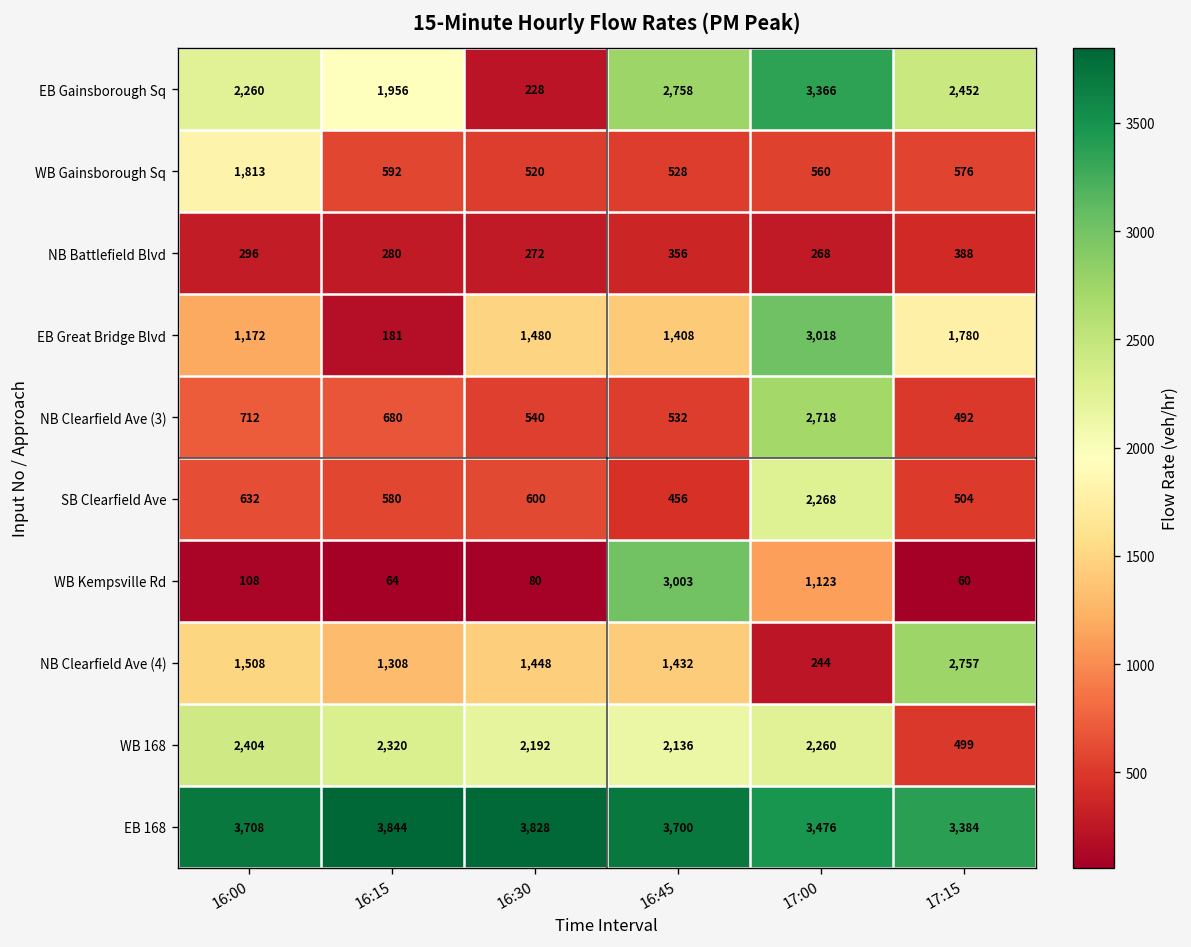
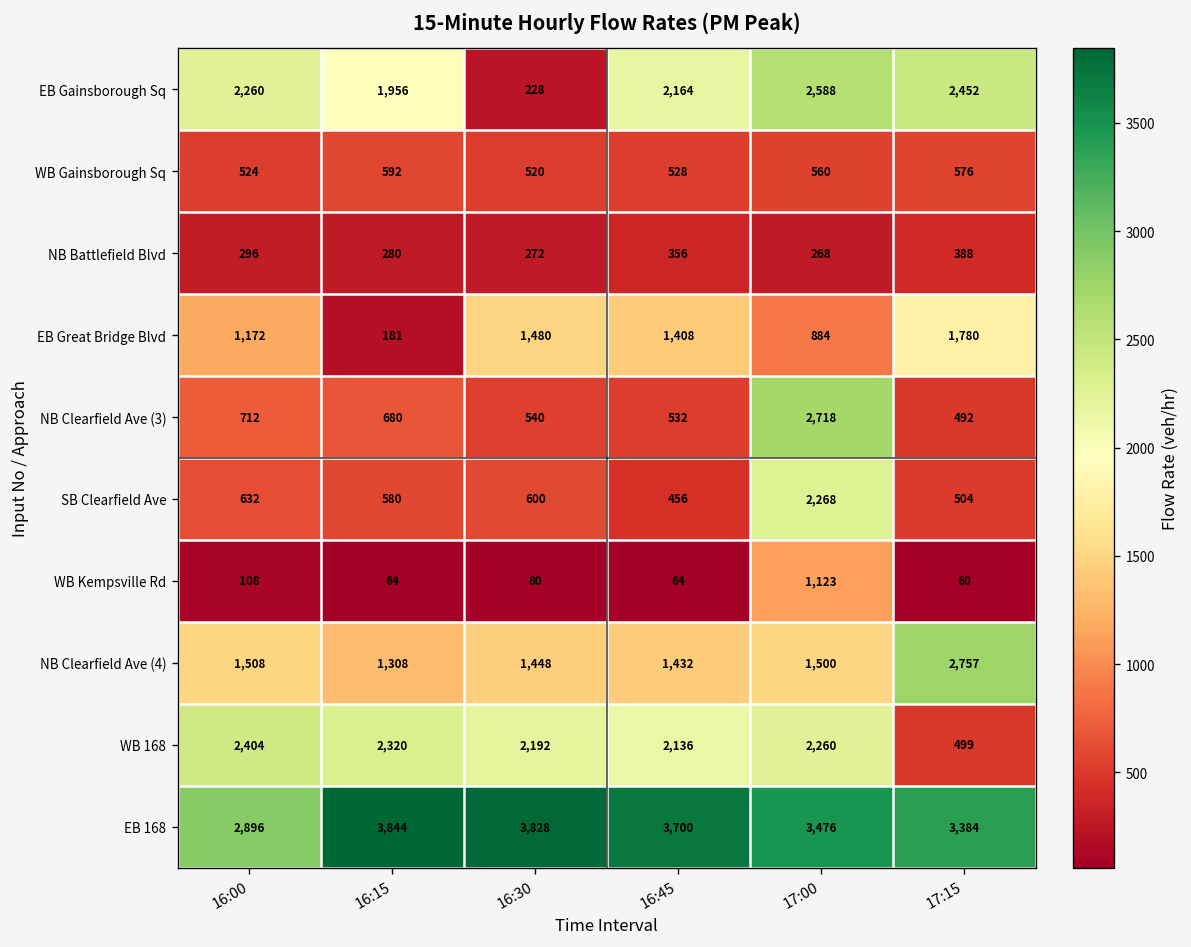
EB Gainsborough Sq, 16:45: 2,758 -> 2,164
EB Gainsborough Sq, 17:00: 3,366 -> 2,588
WB Gainsborough Sq, 16:00: 1,813 -> 524
EB Great Bridge Blvd, 17:00: 3,018 -> 884
WB Kempsville Rd, 16:45: 3,003 -> 64
NB Clearfield Ave (4), 17:00: 244 -> 1,500
EB 168, 16:00: 3,708 -> 2,896
